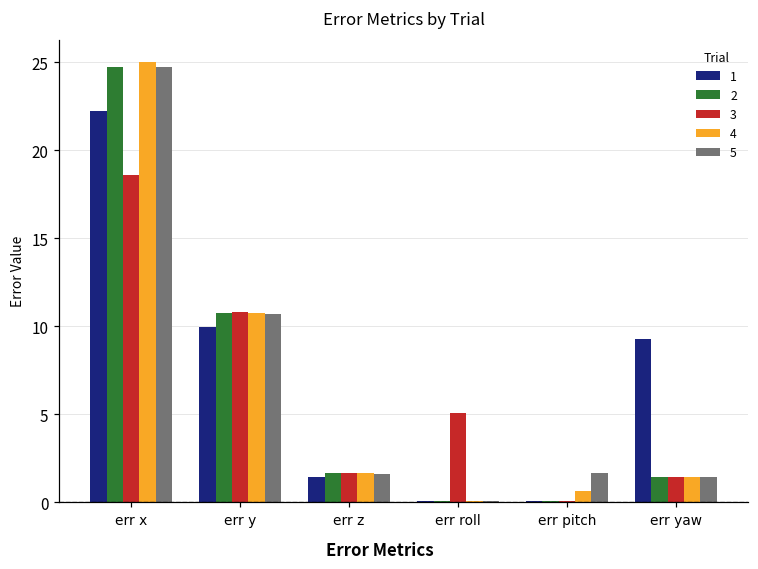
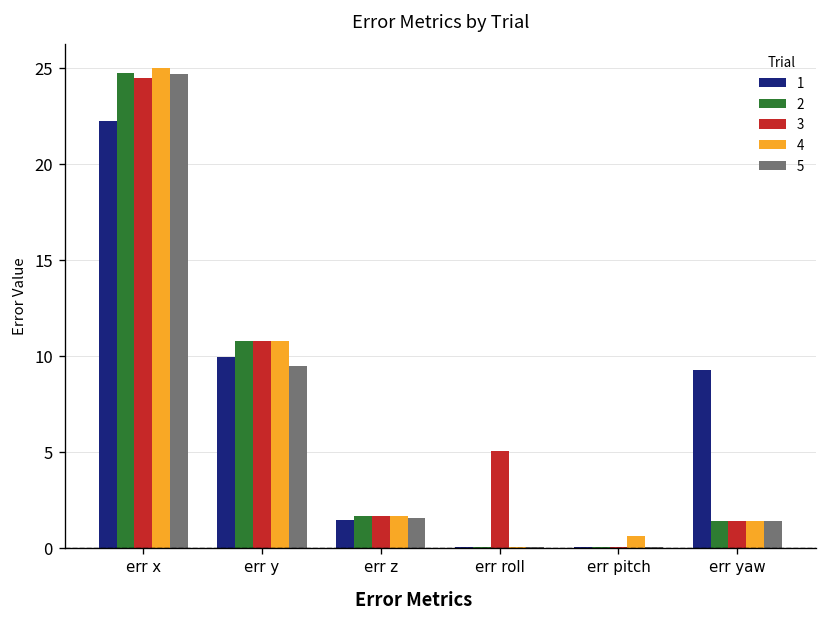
3, err x: 18.6 -> 24.5
5, err y: 10.7 -> 9.5
5, err pitch: 1.6 -> 0.1
